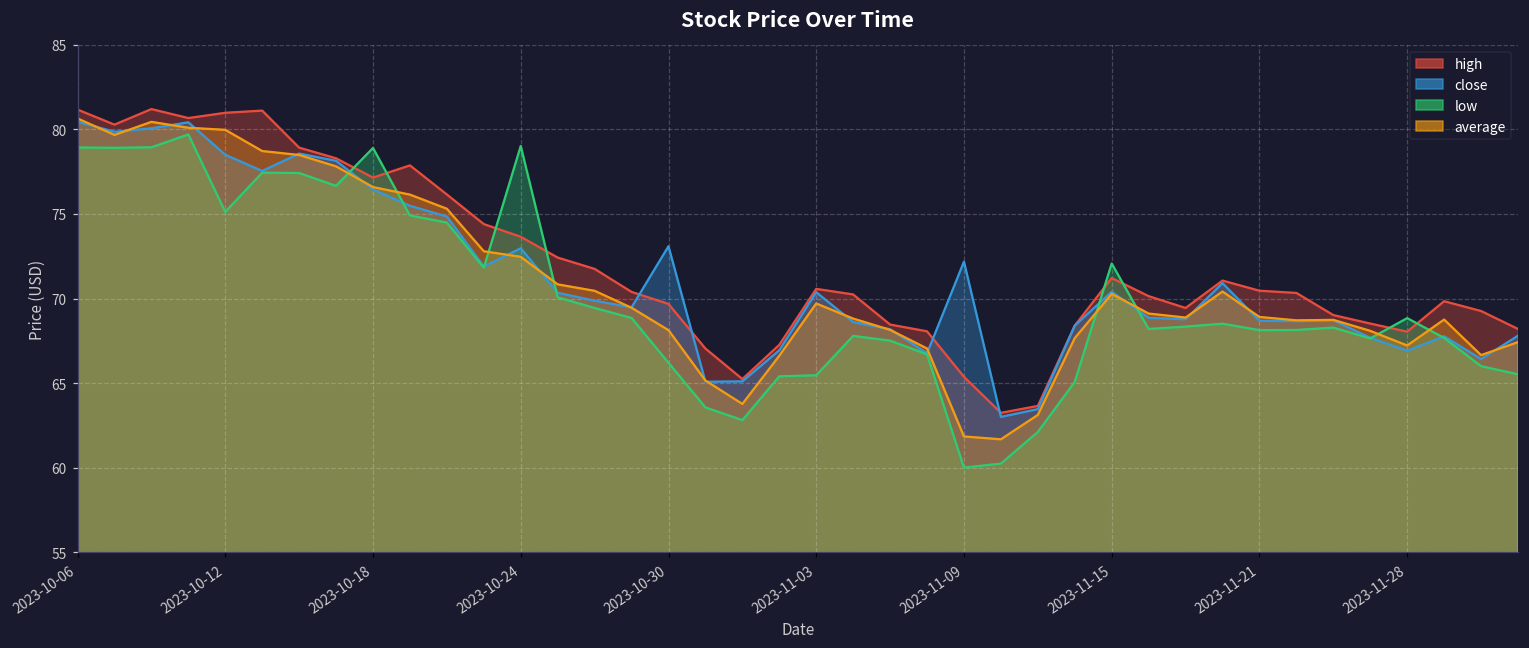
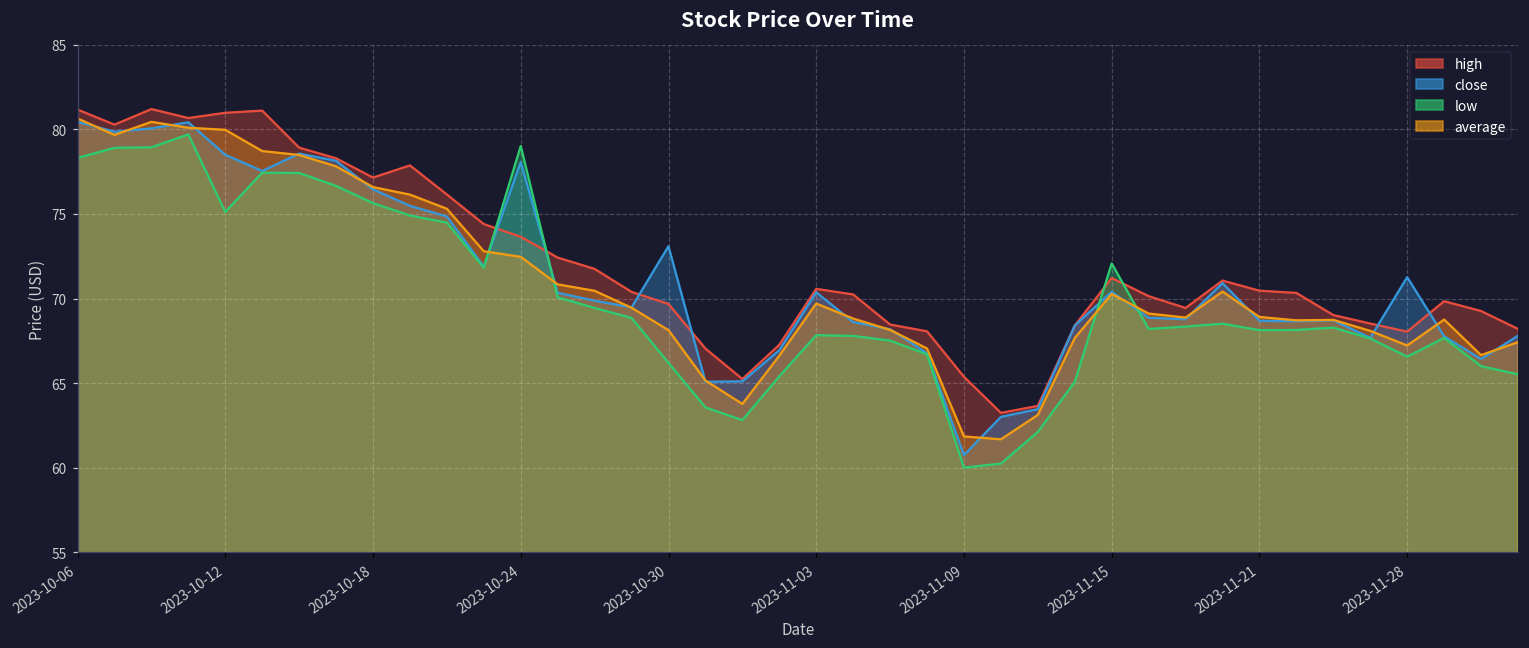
low, 2023-10-06: 78.9 -> 78.3
low, 2023-10-18: 78.9 -> 75.6
close, 2023-10-24: 73.0 -> 78.1
low, 2023-11-03: 65.5 -> 67.8
close, 2023-11-09: 72.2 -> 60.7
close, 2023-11-28: 66.9 -> 71.3
low, 2023-11-28: 68.8 -> 66.6
